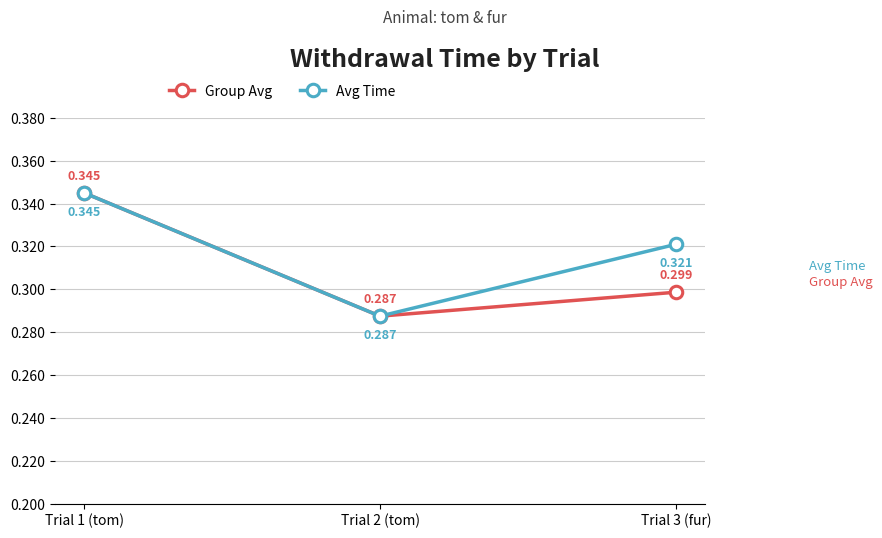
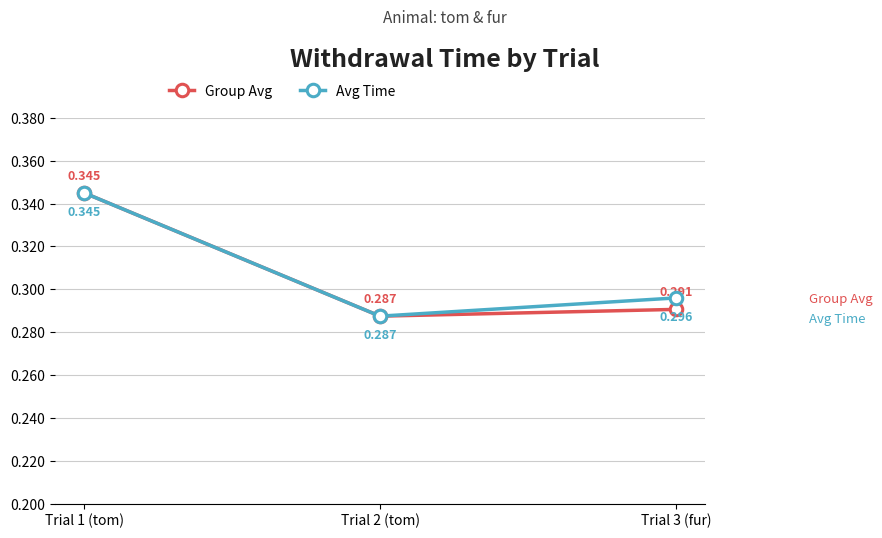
Group Avg, Trial 3 (fur): 0.299 -> 0.291
Avg Time, Trial 3 (fur): 0.321 -> 0.296
